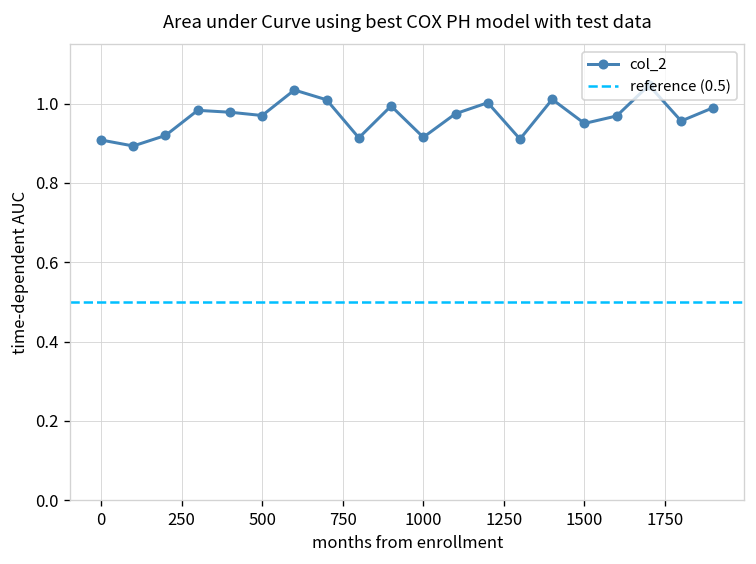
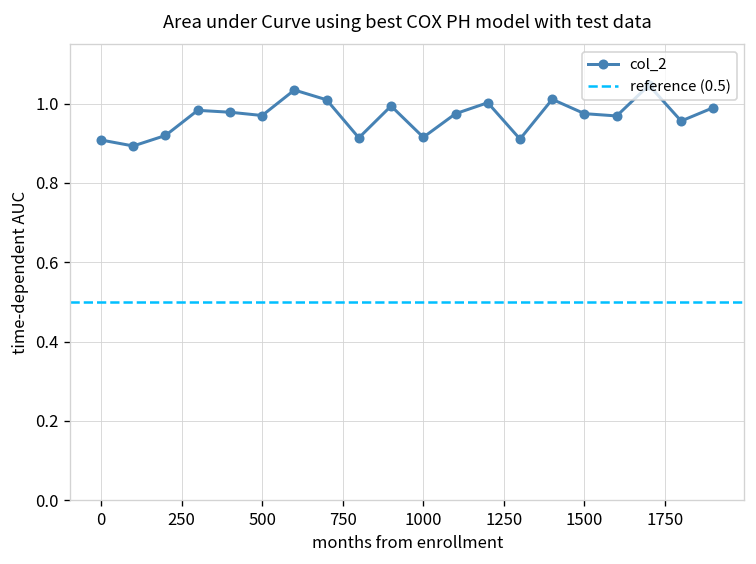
1500: 0.95 -> 0.97
